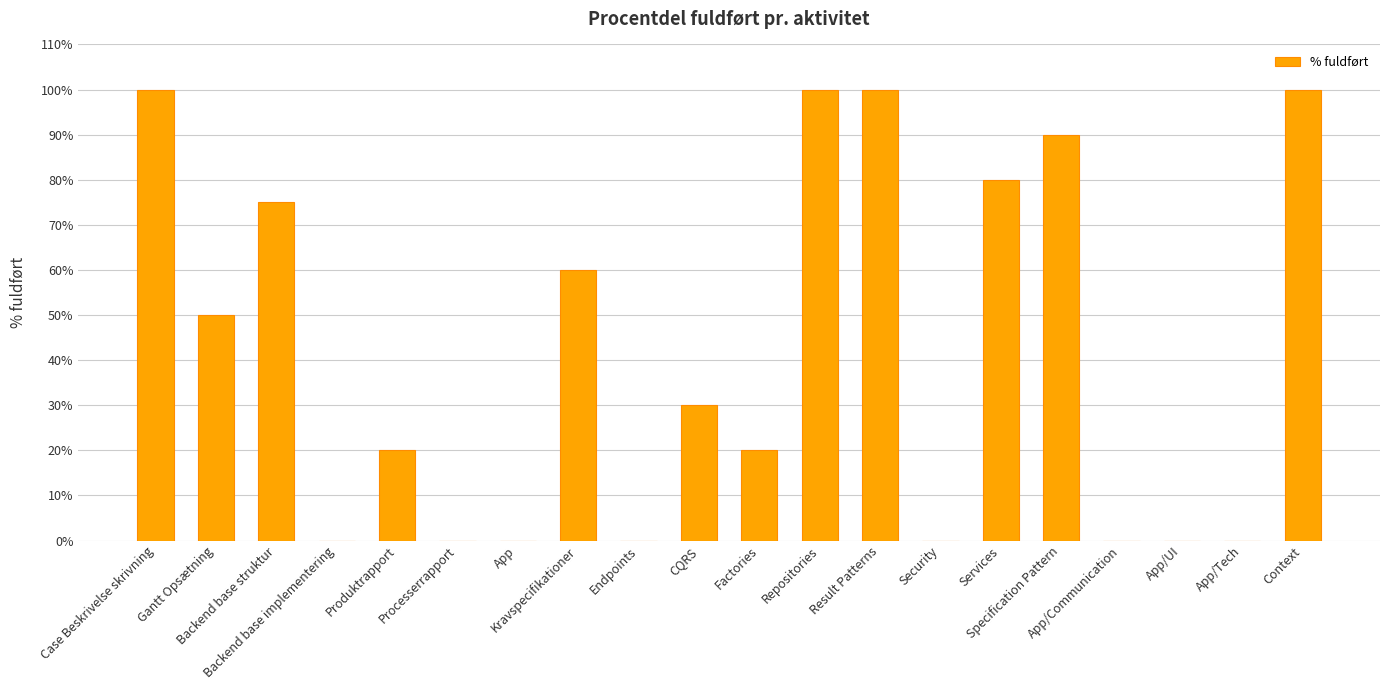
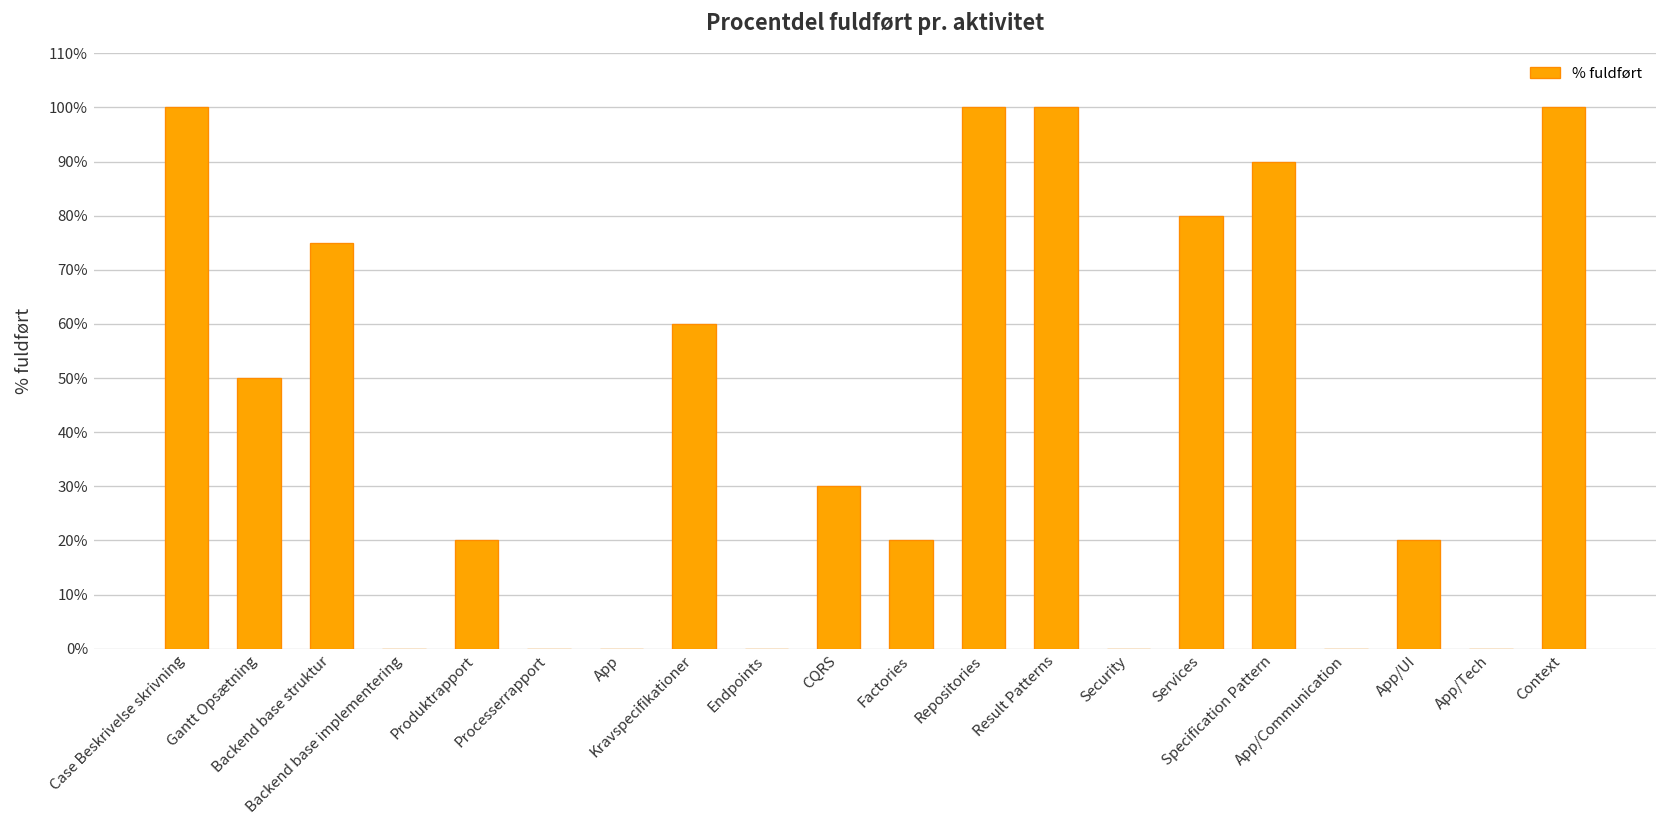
App/UI: 0% -> 20%
